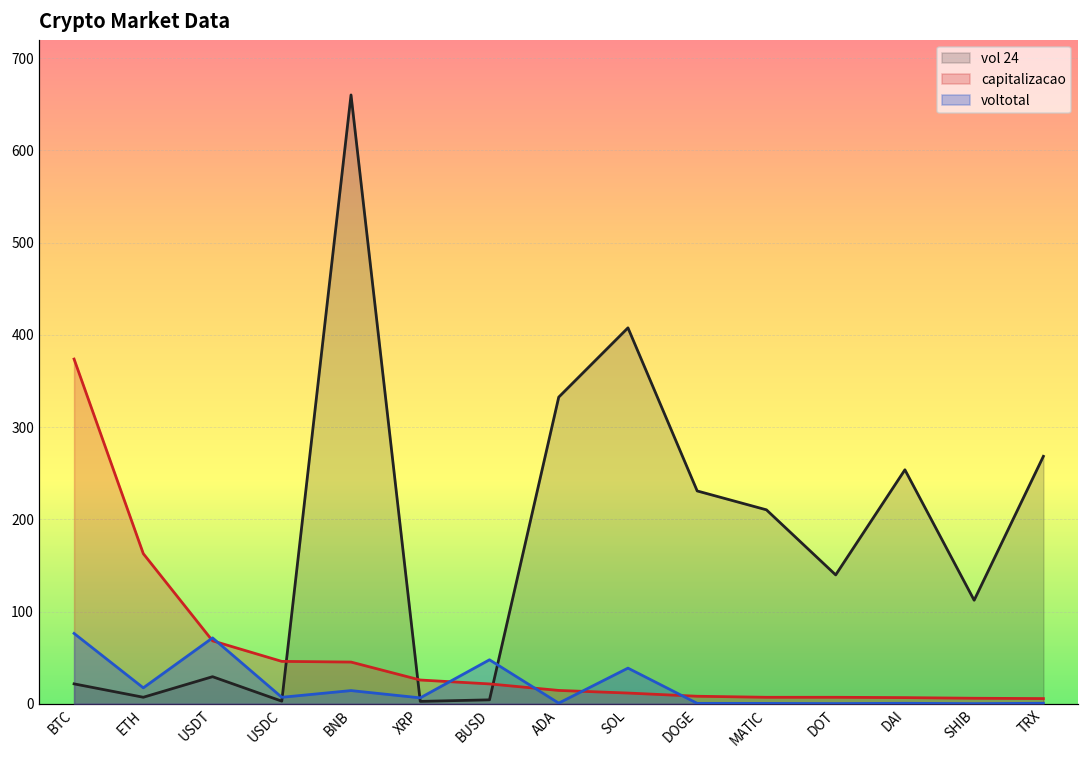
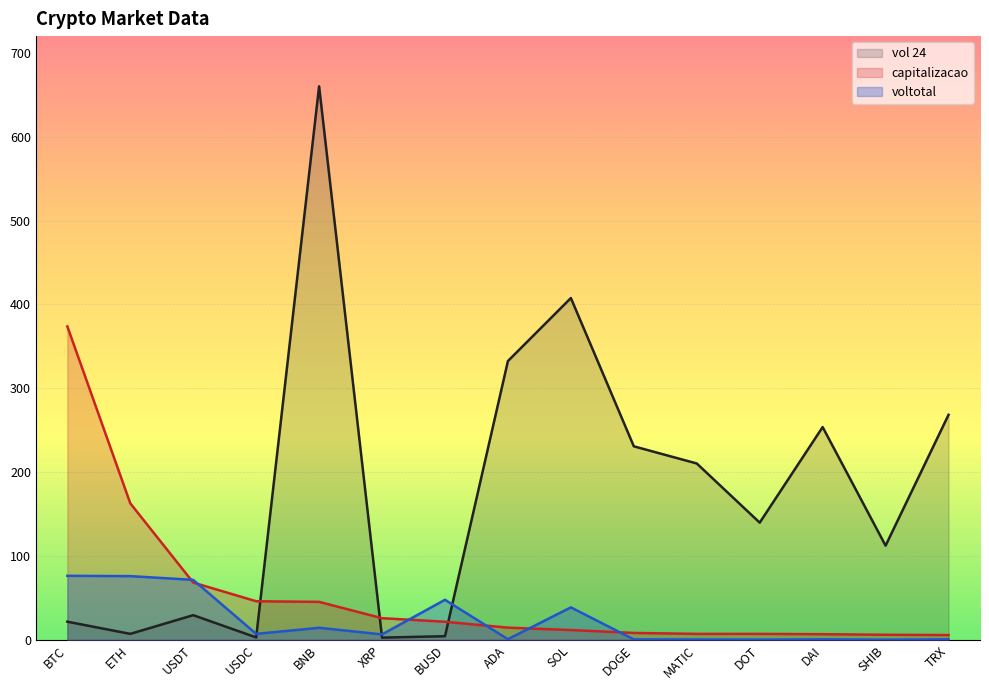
voltotal, ETH: 20 -> 80
